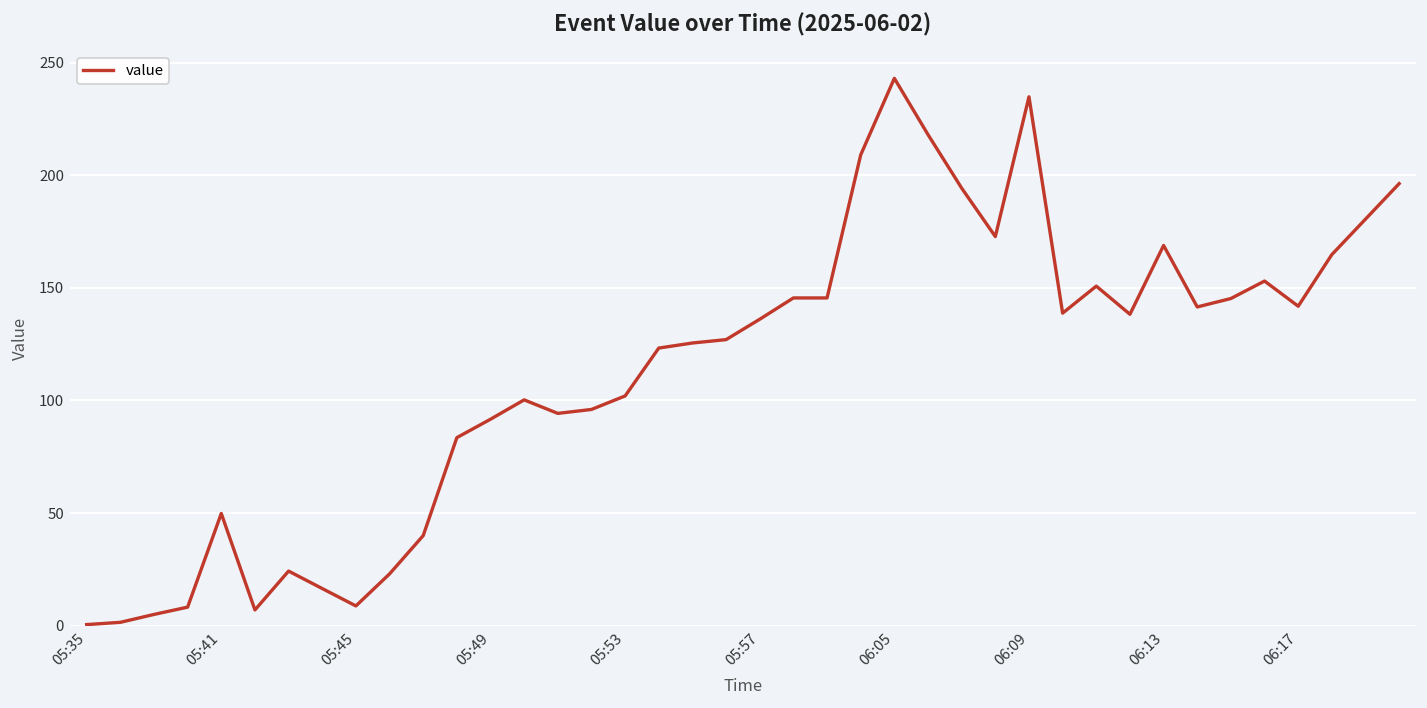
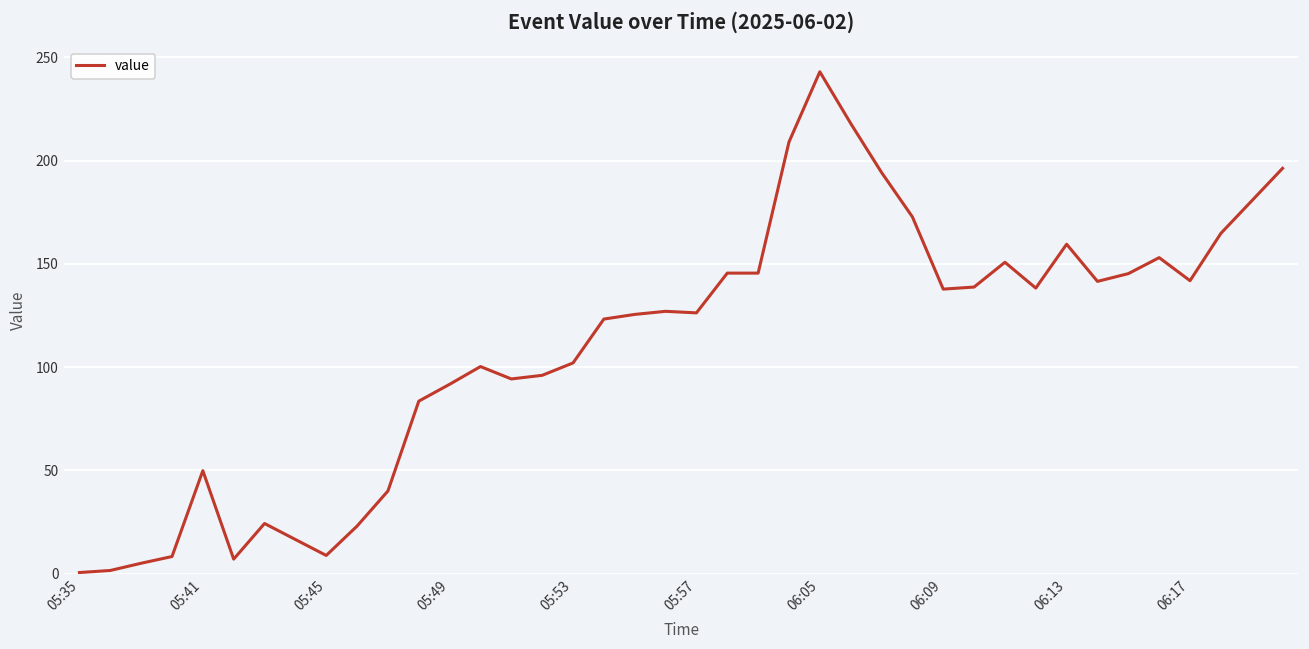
05:57: 136 -> 126
06:09: 235 -> 138
06:13: 169 -> 160
